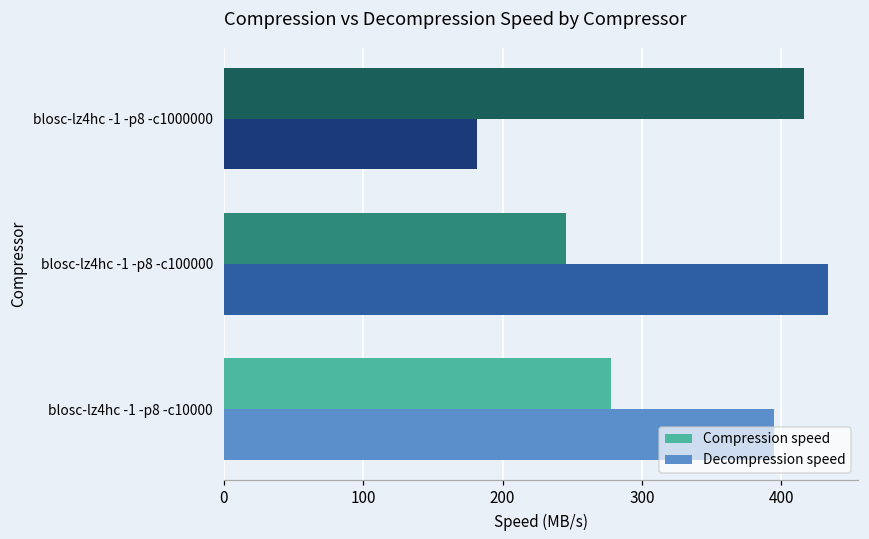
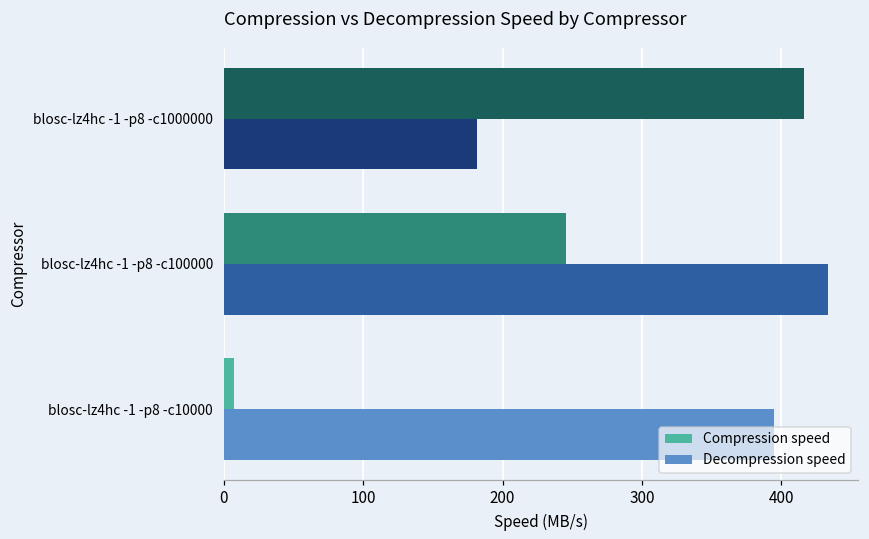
Compression speed, blosc-lz4hc -1 -p8 -c10000: 278 -> 7
